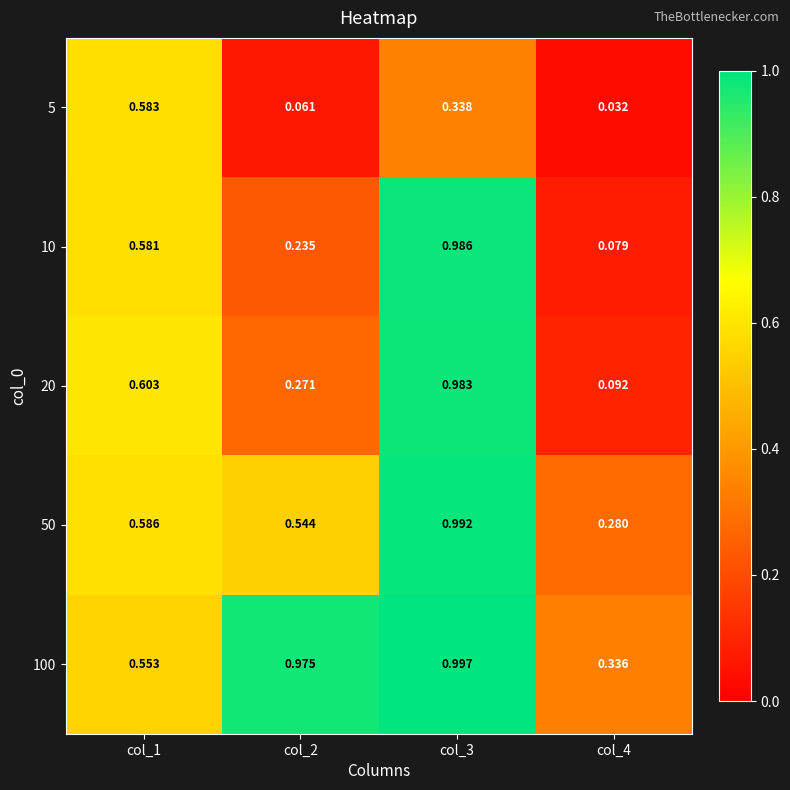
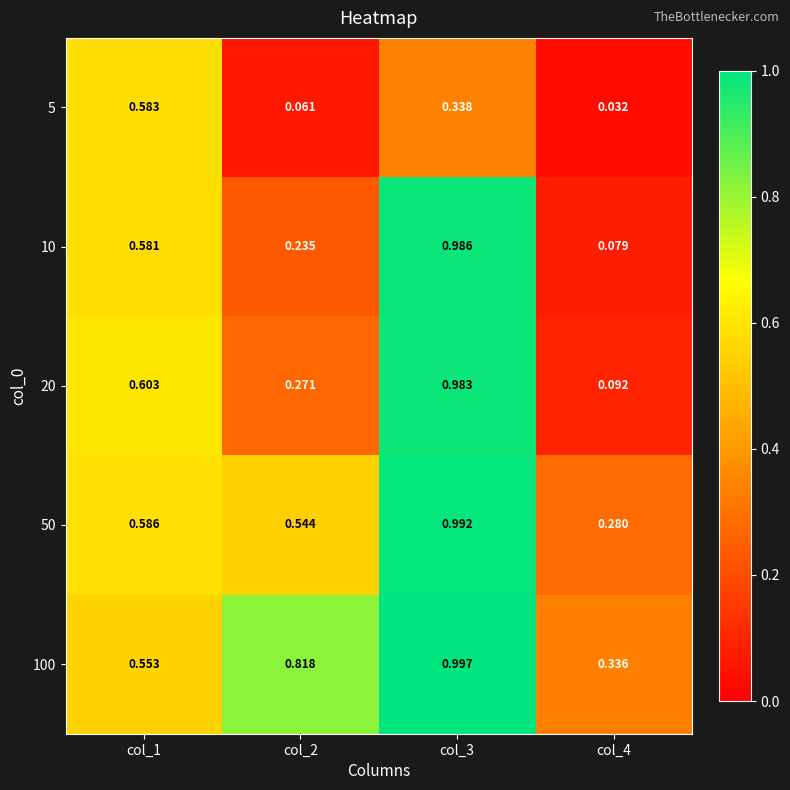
100, col_2: 0.975 -> 0.818
